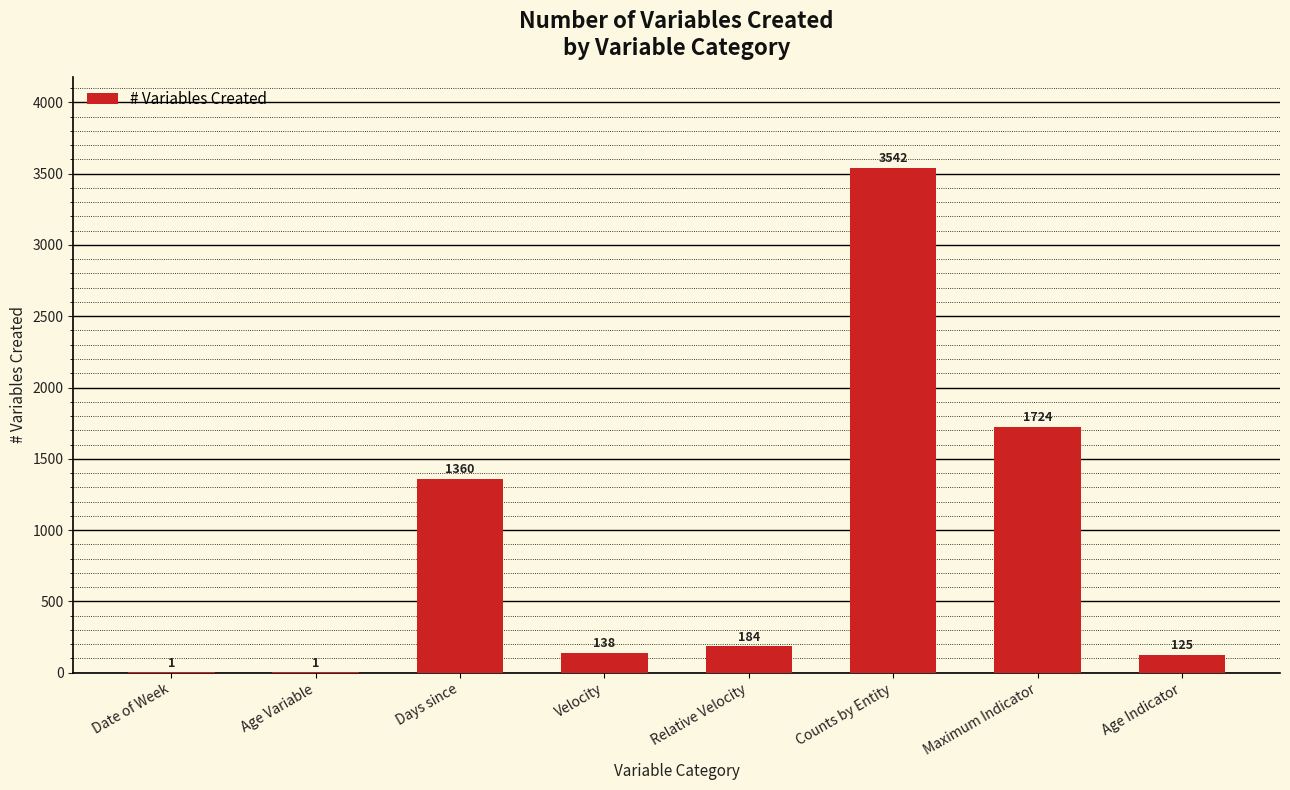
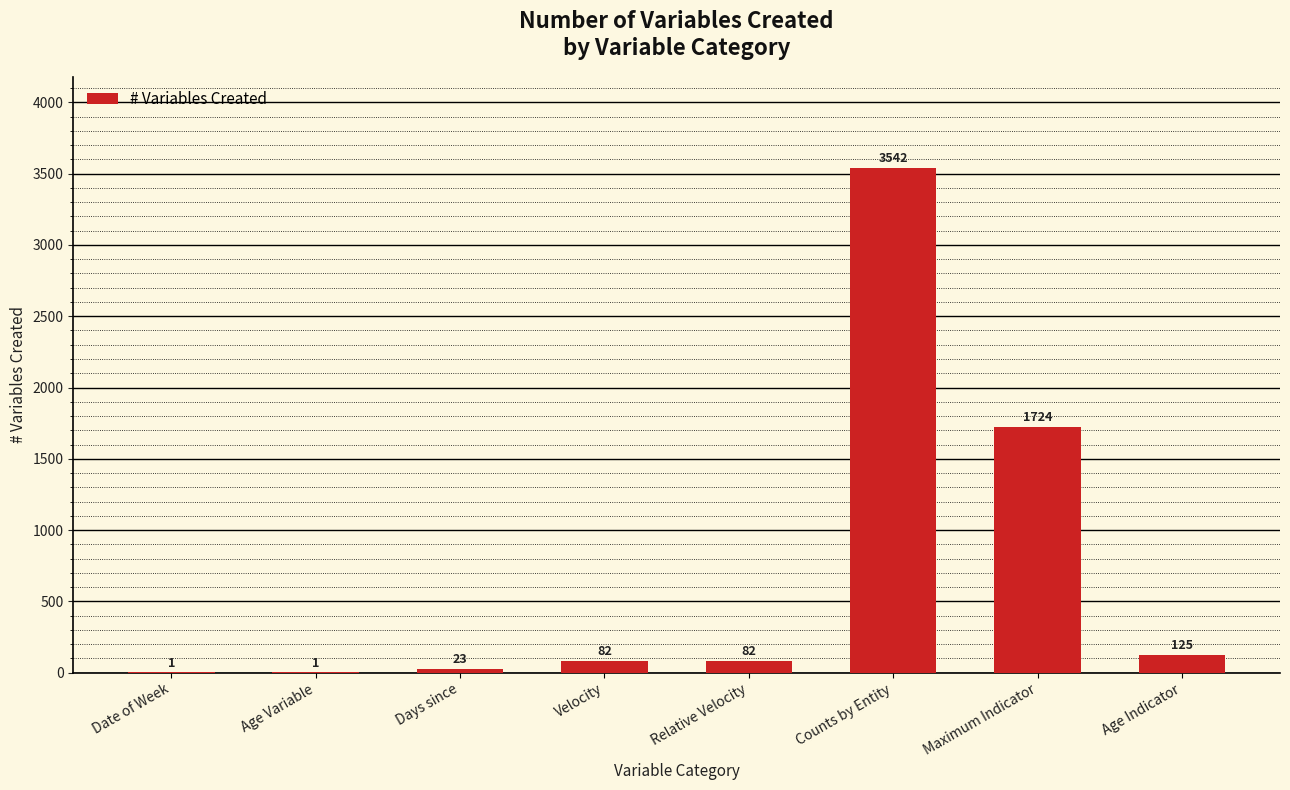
Days since: 1360 -> 23
Velocity: 138 -> 82
Relative Velocity: 184 -> 82
